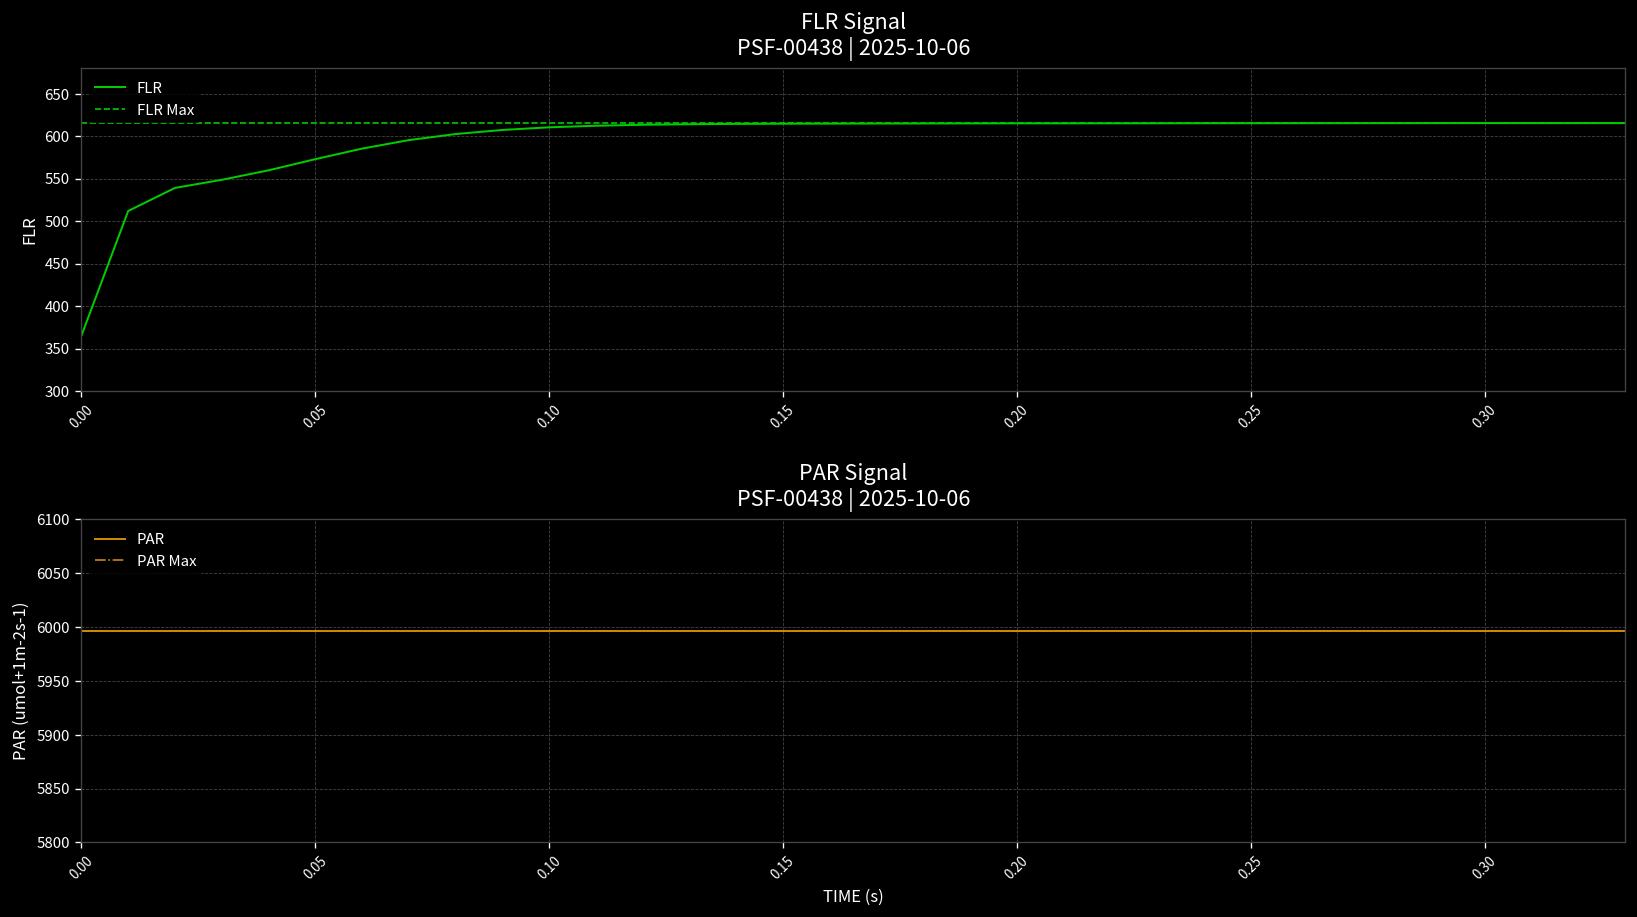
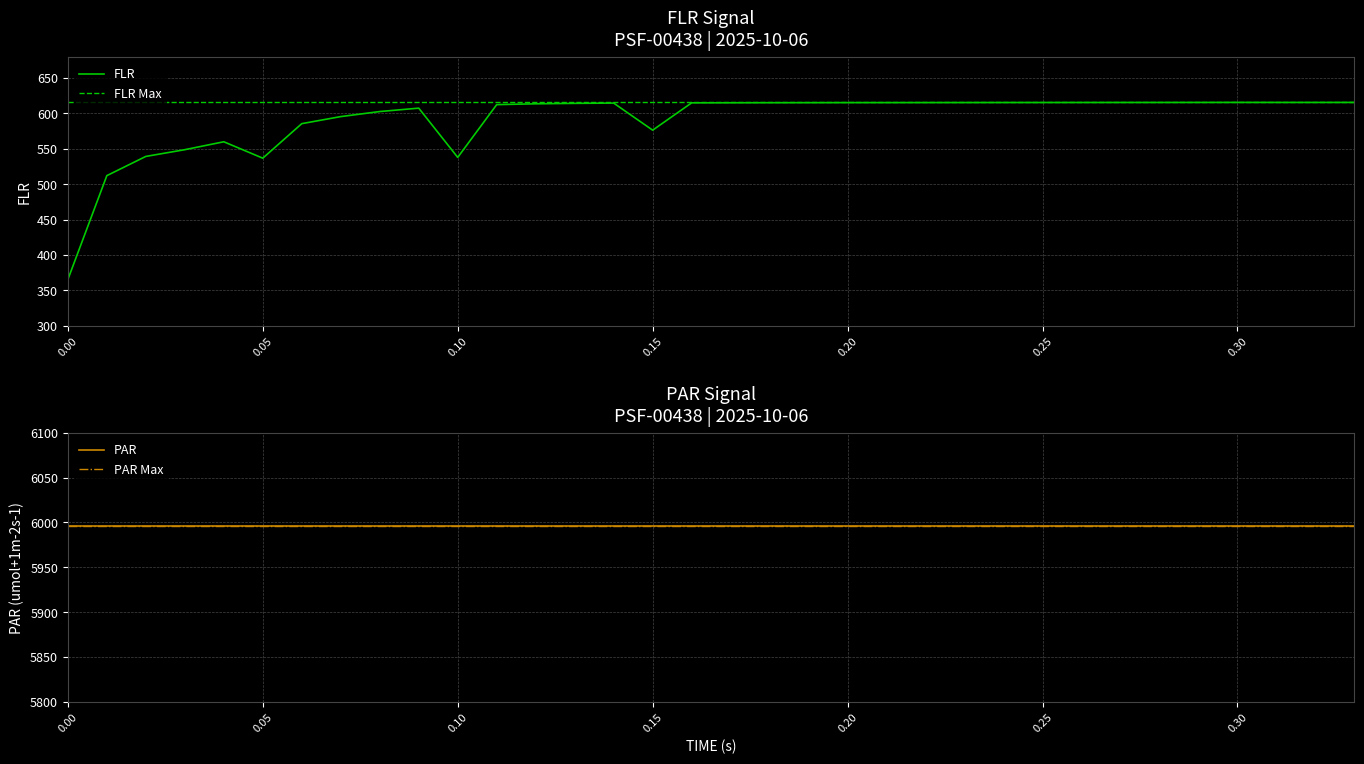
FLR Signal PSF-00438 | 2025-10-06, 0.05: 570 -> 540
FLR Signal PSF-00438 | 2025-10-06, 0.10: 610 -> 540
FLR Signal PSF-00438 | 2025-10-06, 0.15: 610 -> 580
